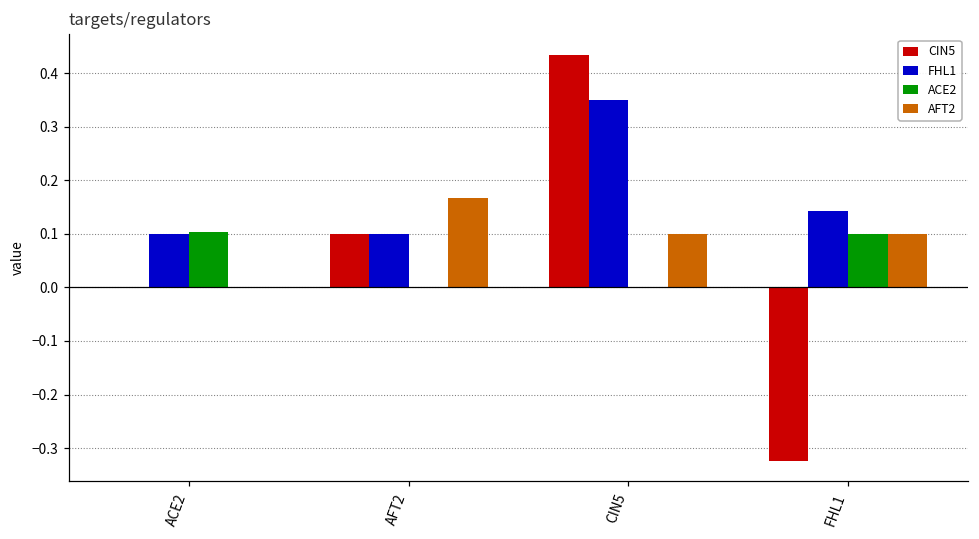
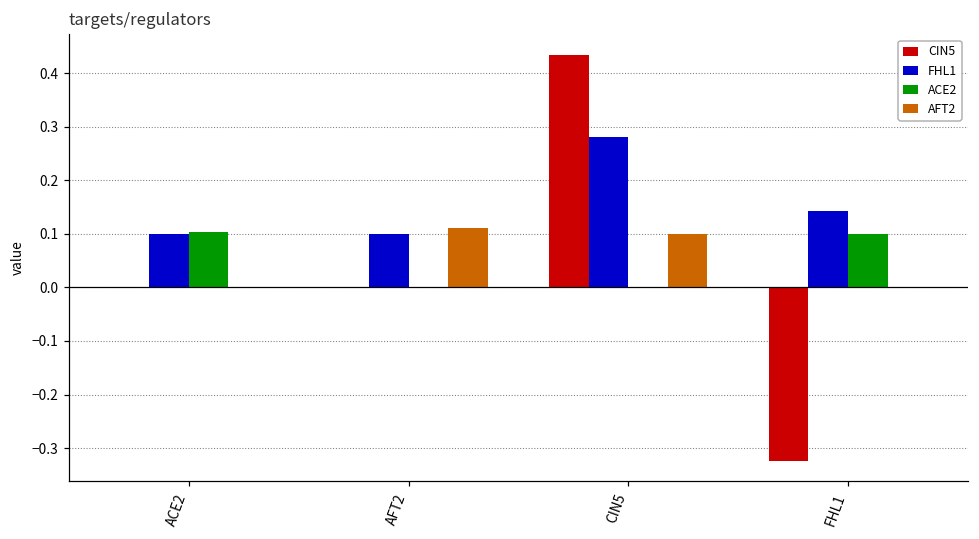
CIN5, AFT2: 0.1 -> 0.0
AFT2, AFT2: 0.17 -> 0.11
FHL1, CIN5: 0.35 -> 0.28
AFT2, FHL1: 0.1 -> 0.0
